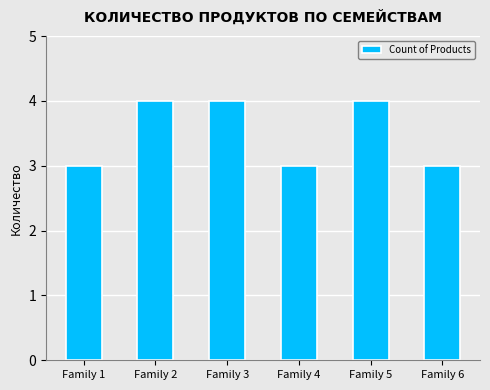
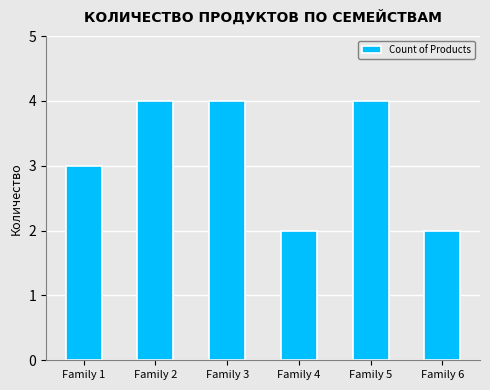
Family 4: 3 -> 2
Family 6: 3 -> 2
